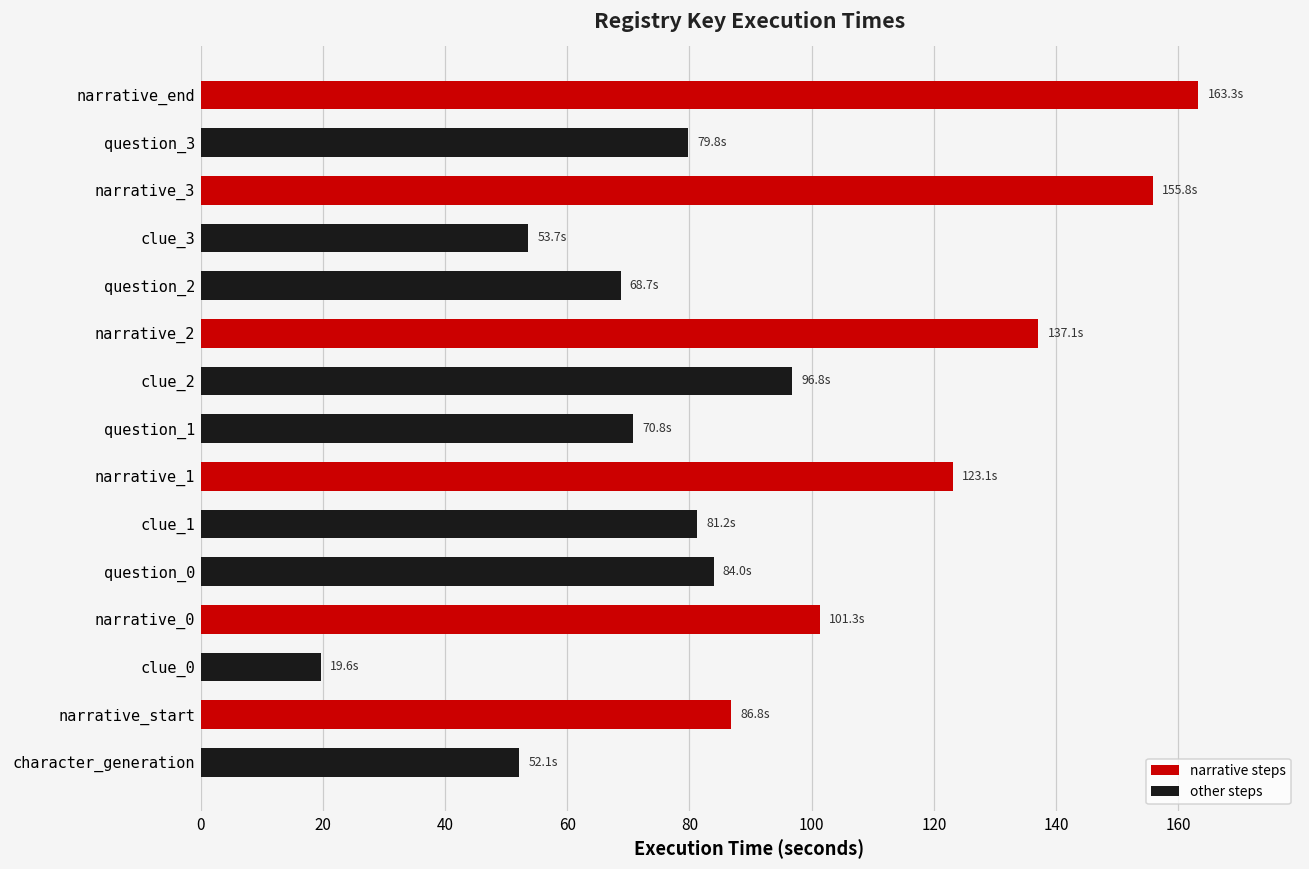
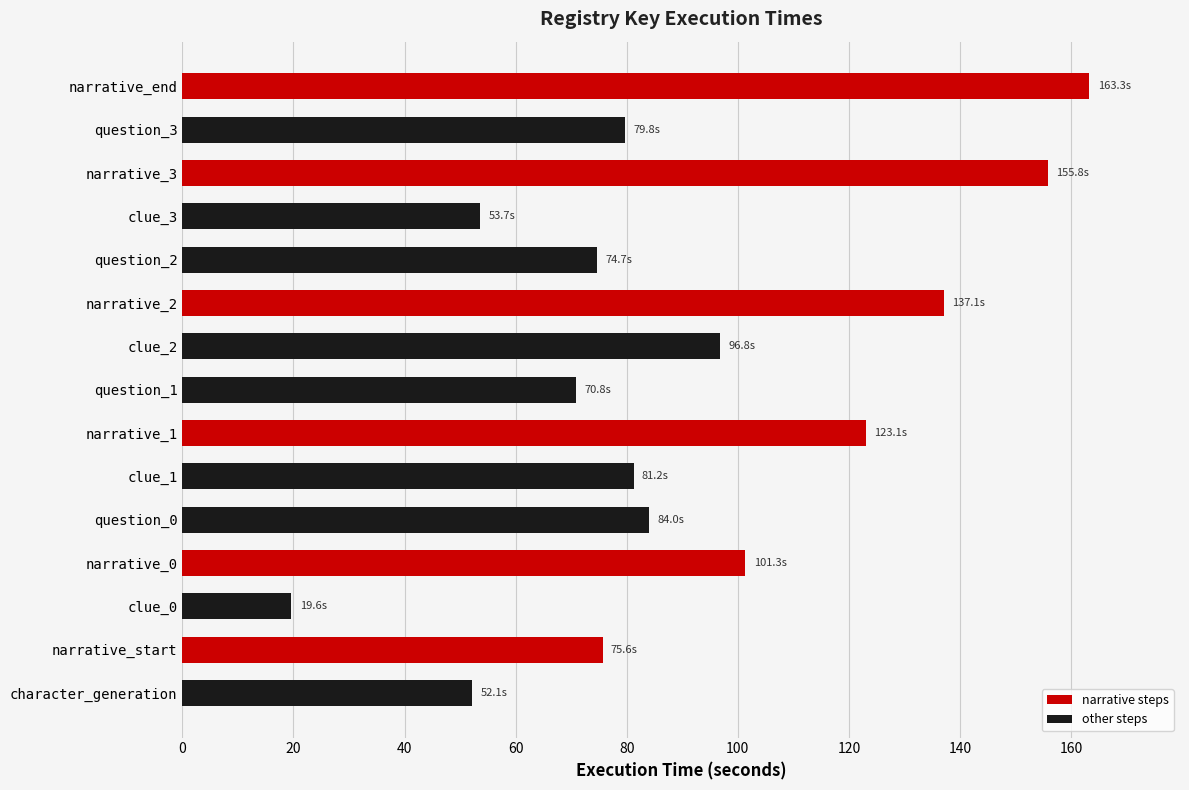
question_2: 68.7s -> 74.7s
narrative_start: 86.8s -> 75.6s
